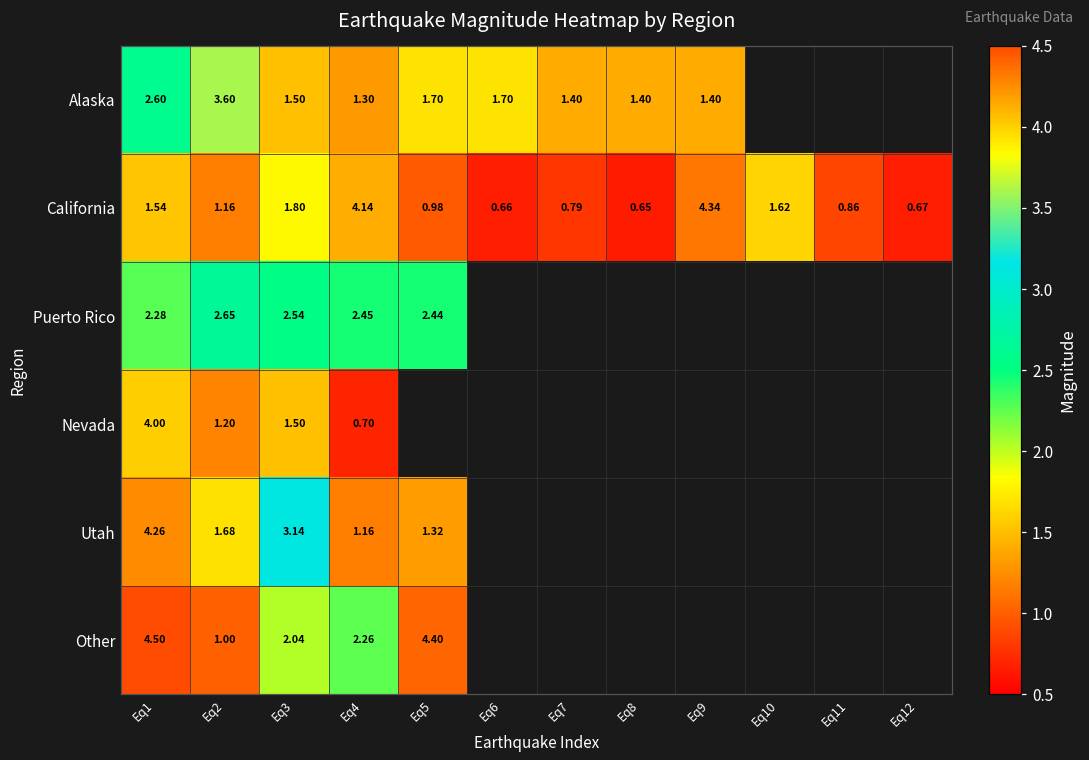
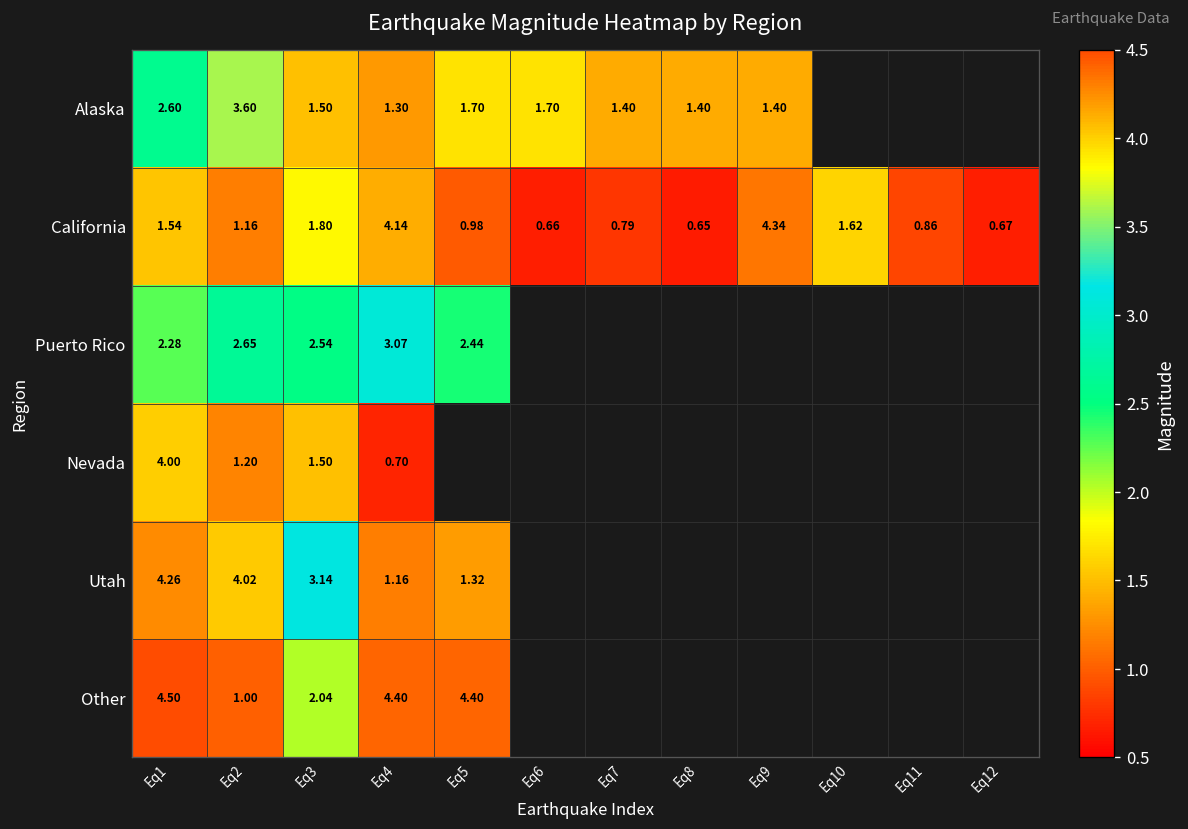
Puerto Rico, Eq4: 2.45 -> 3.07
Utah, Eq2: 1.68 -> 4.02
Other, Eq4: 2.26 -> 4.40
